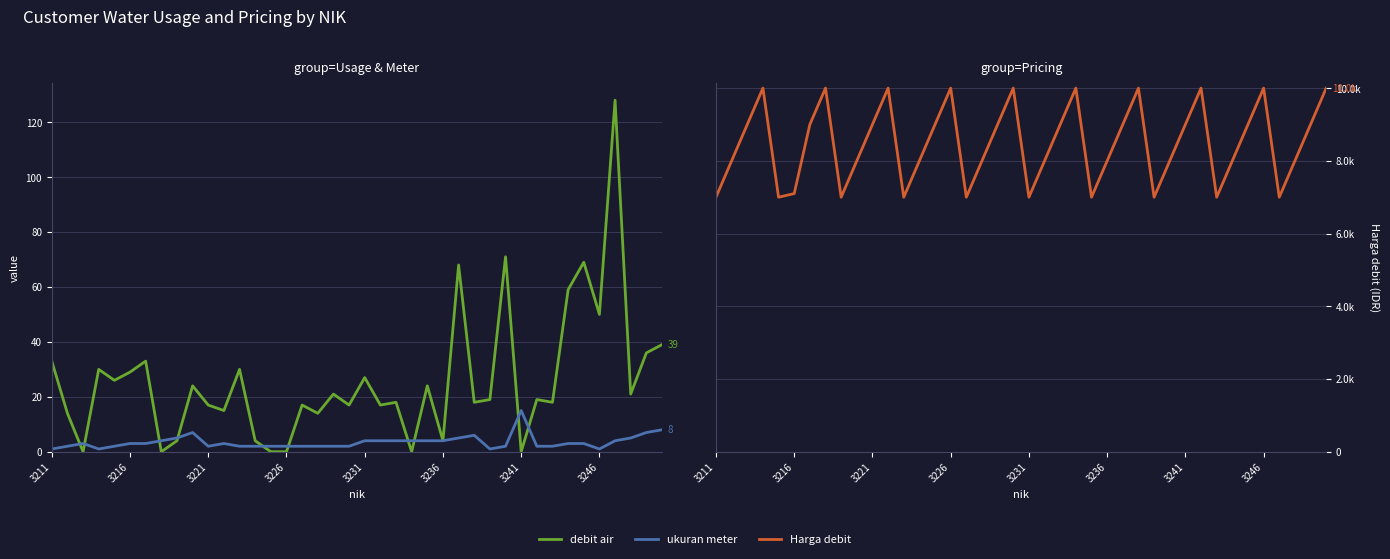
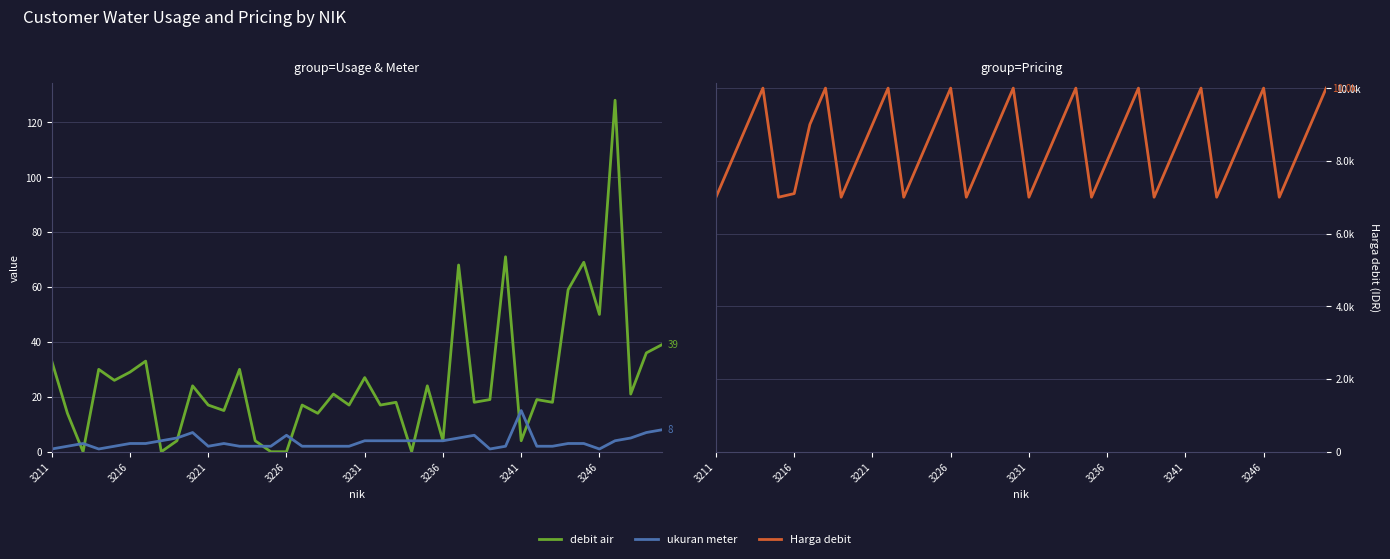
group=Usage & Meter, ukuran meter, 3226: 2 -> 6
group=Usage & Meter, debit air, 3241: 0 -> 4
